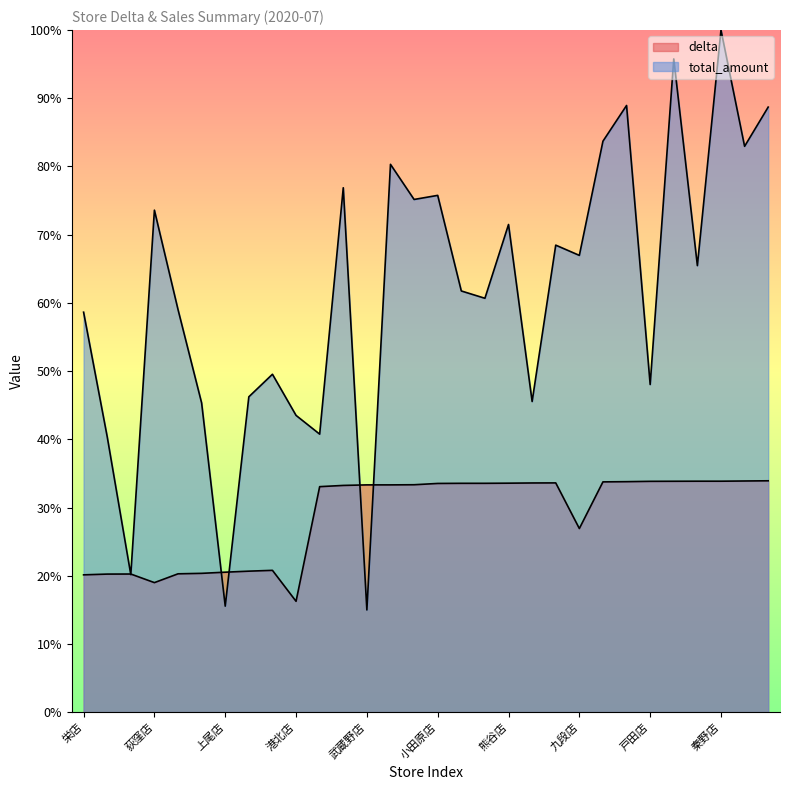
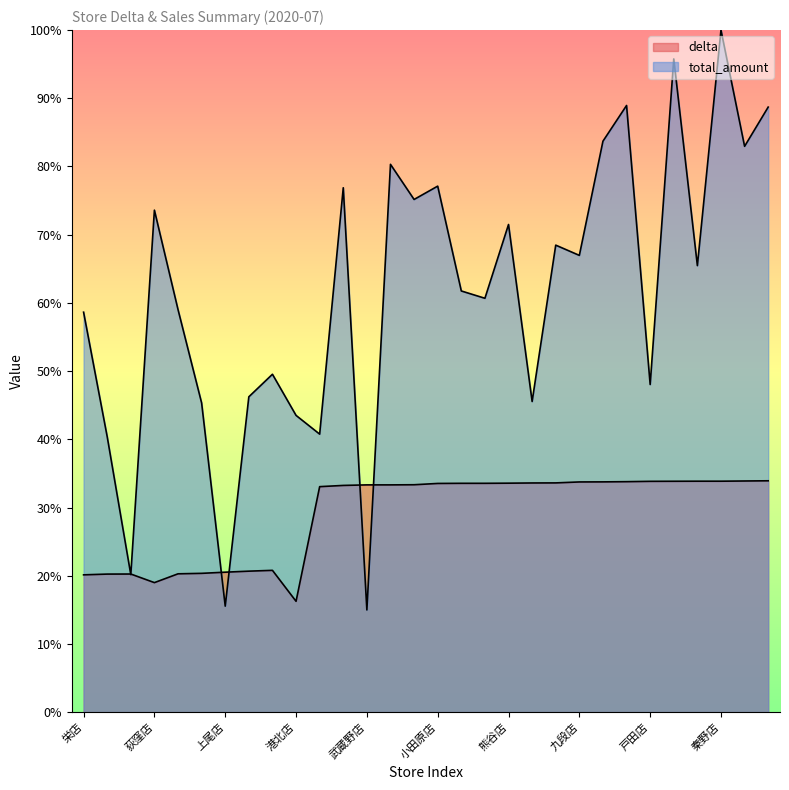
total_amount, 小田原店: 76% -> 77%
delta, 九段店: 27% -> 34%
